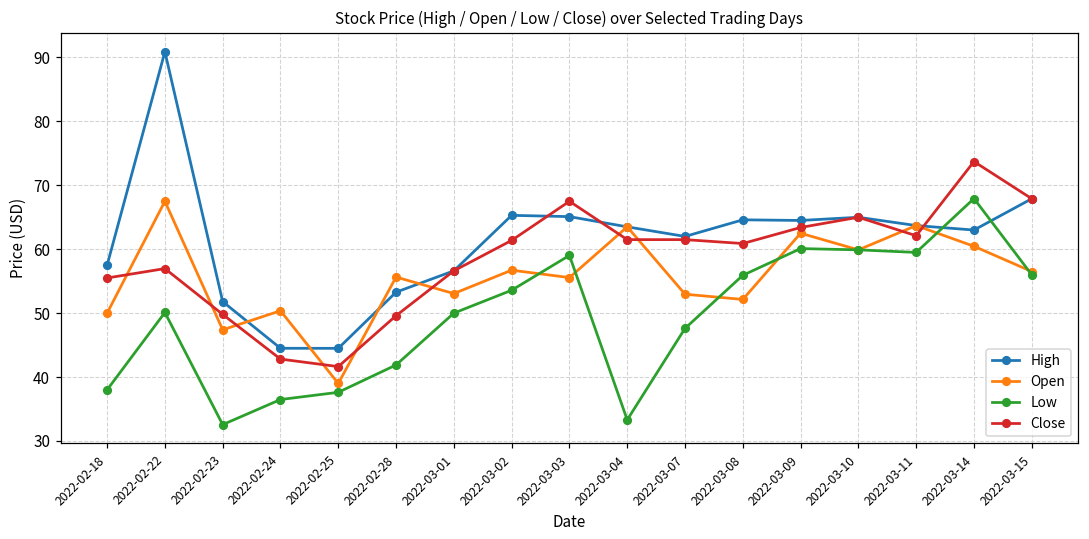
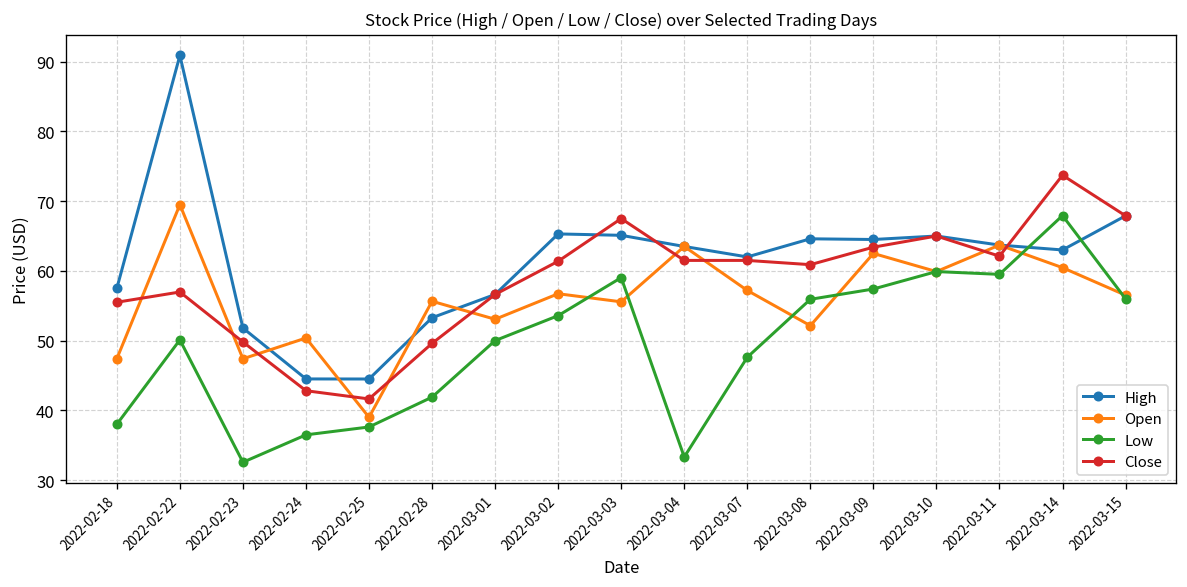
Open, 2022-02-18: 50 -> 47
Open, 2022-02-22: 68 -> 70
Open, 2022-03-07: 53 -> 57
Low, 2022-03-09: 60 -> 57
